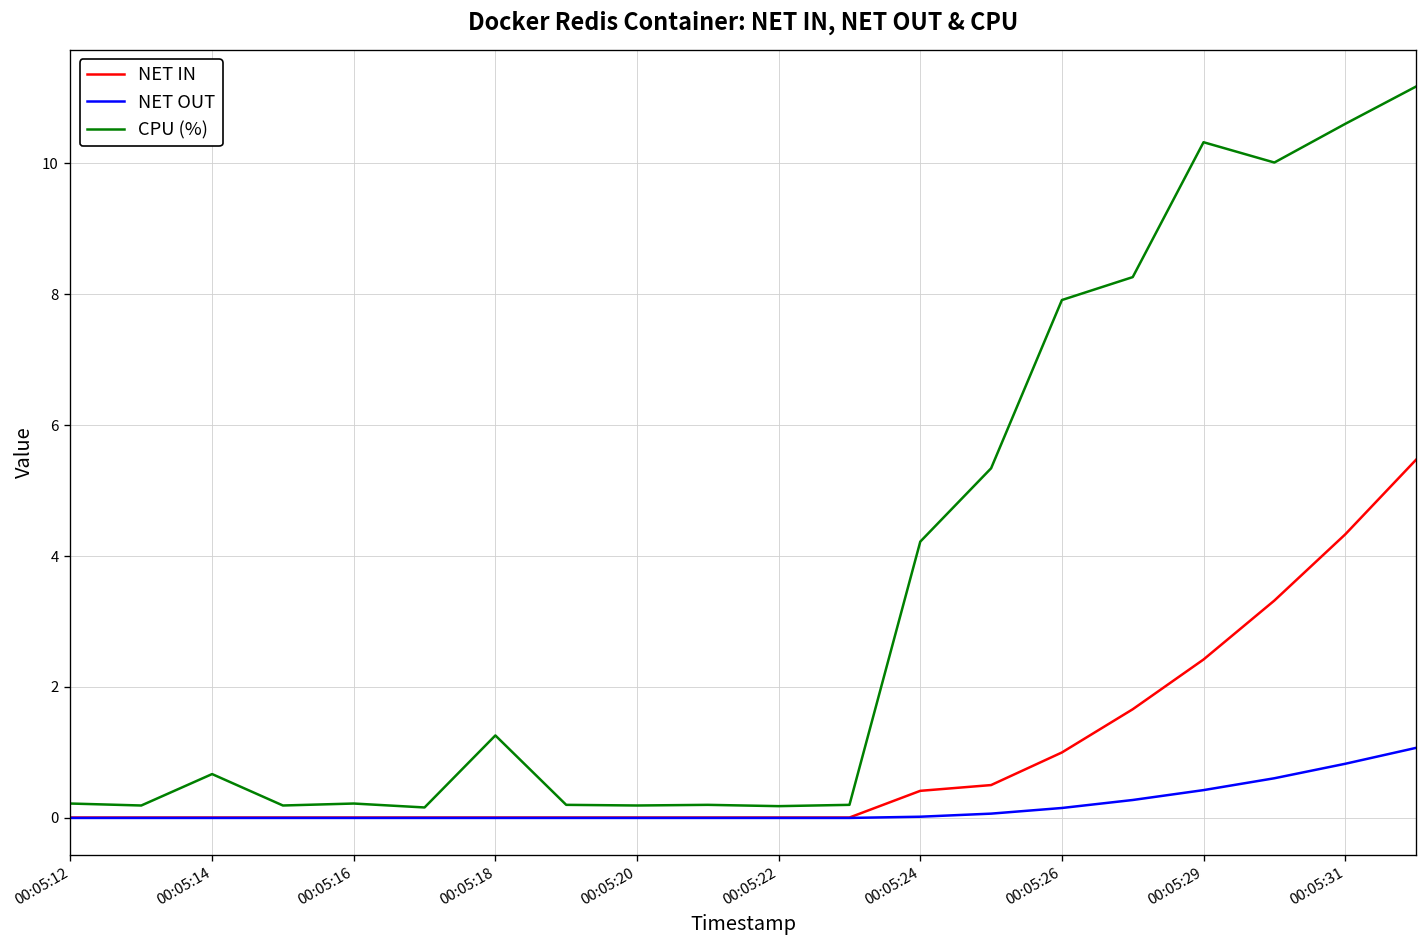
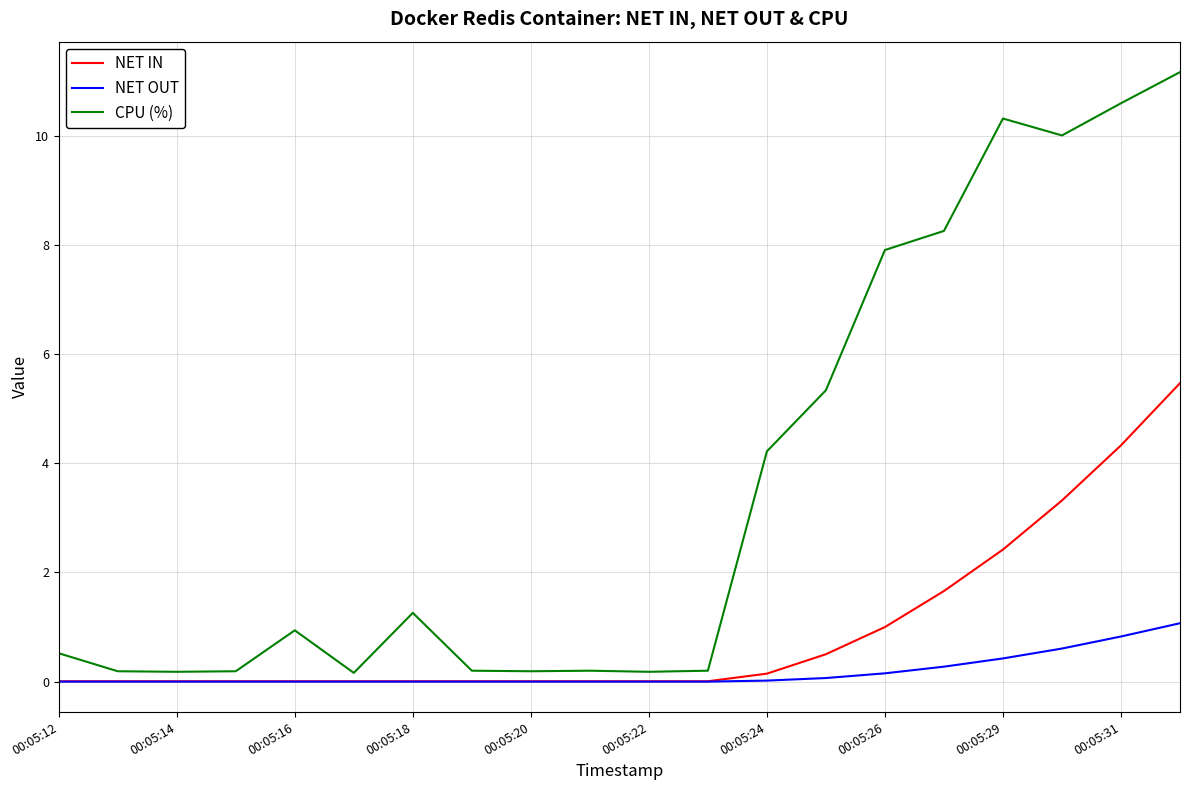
CPU (%), 00:05:12: 0.2 -> 0.5
CPU (%), 00:05:14: 0.7 -> 0.2
CPU (%), 00:05:16: 0.2 -> 0.9
NET IN, 00:05:24: 0.4 -> 0.1
